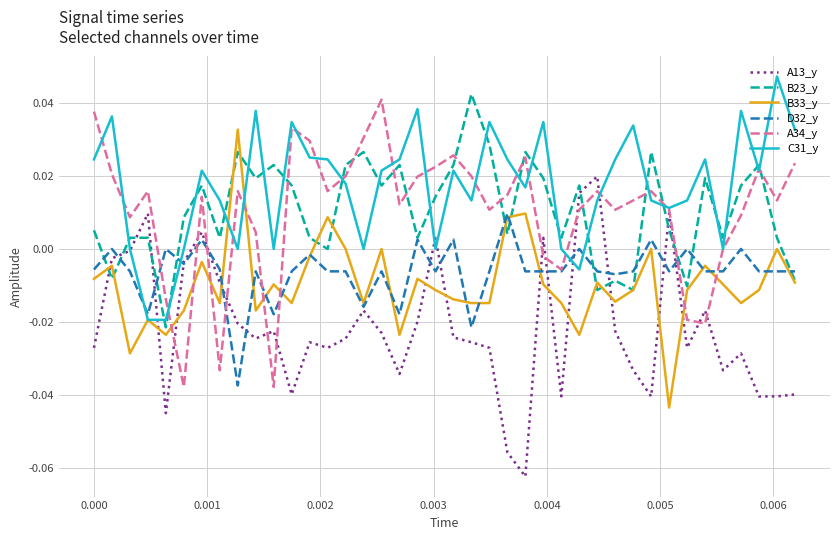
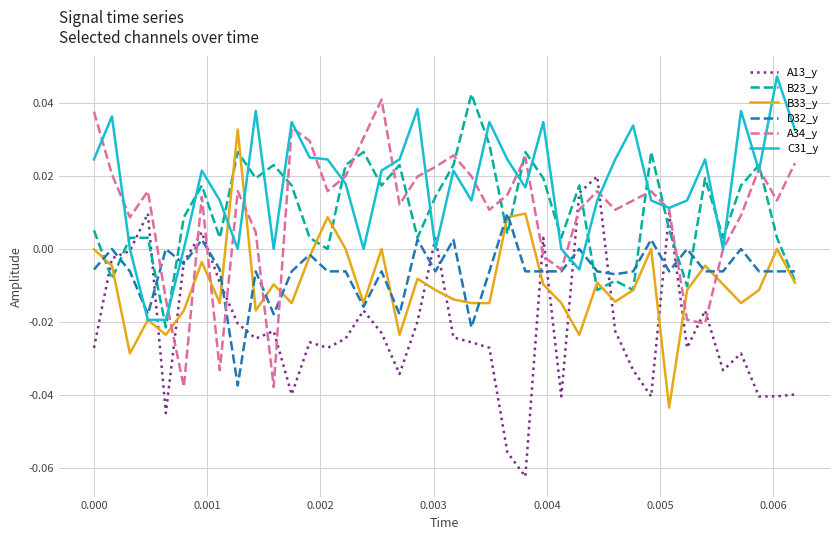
B33_y, 0.000: -0.008 -> 0.000
